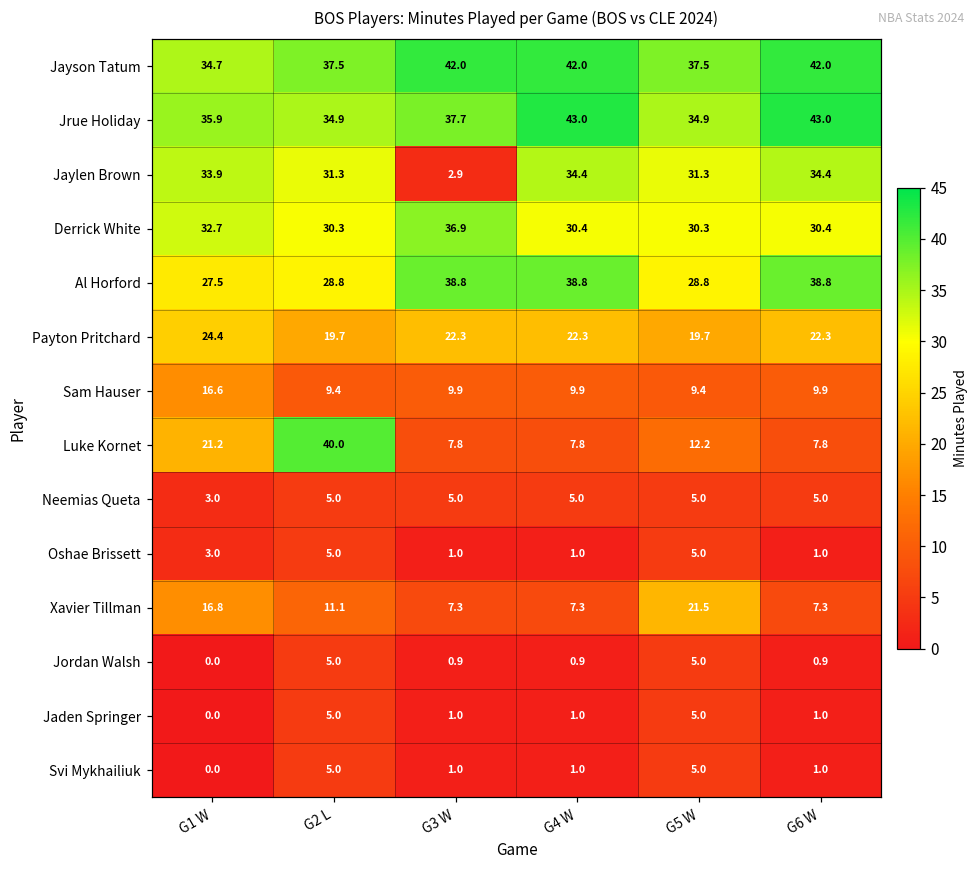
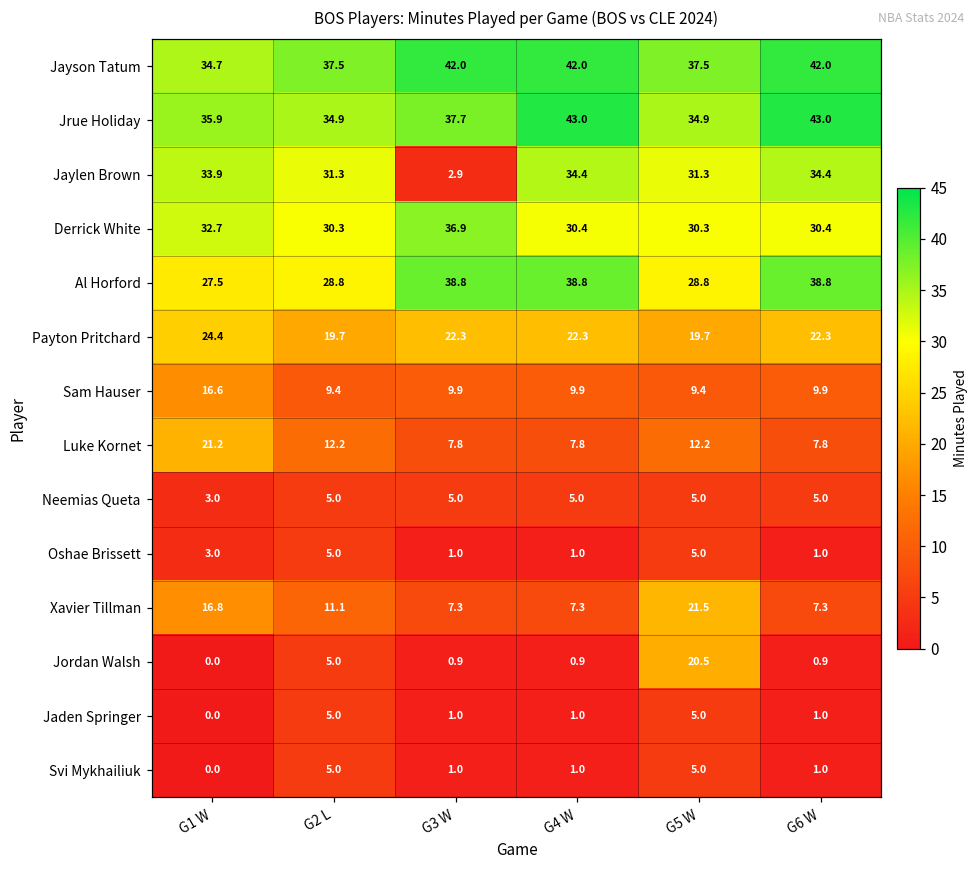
Luke Kornet, G2 L: 40.0 -> 12.2
Jordan Walsh, G5 W: 5.0 -> 20.5
